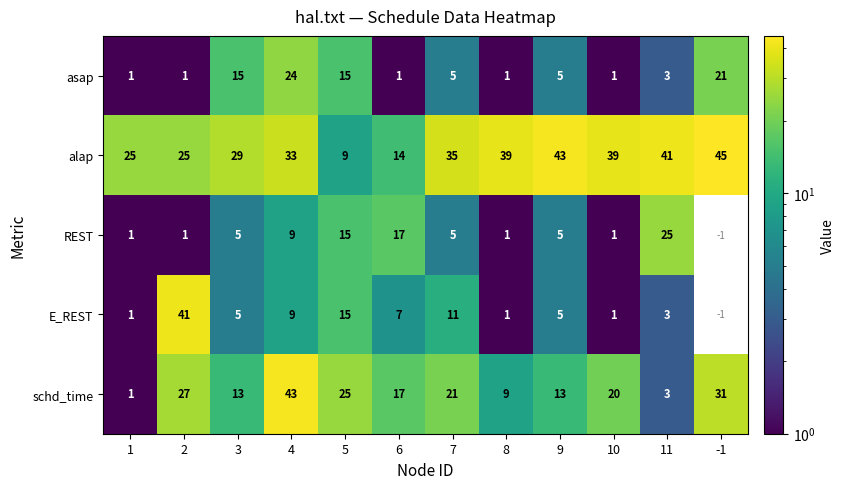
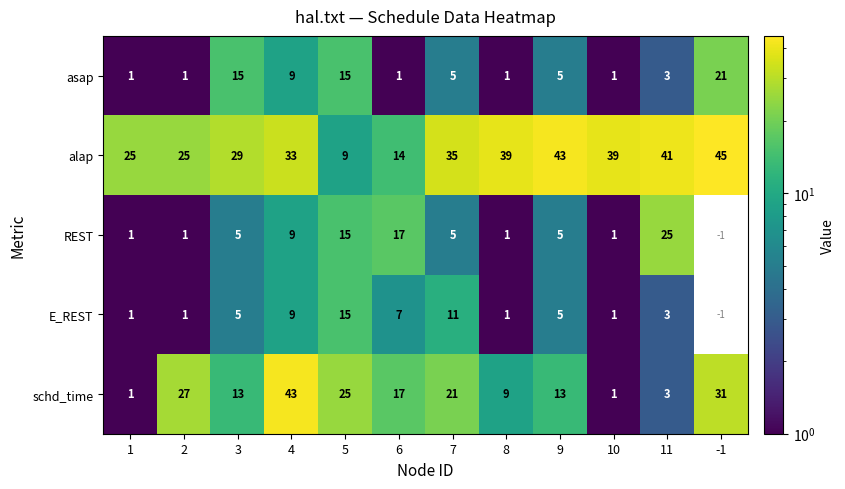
asap, 4: 24 -> 9
E_REST, 2: 41 -> 1
schd_time, 10: 20 -> 1
